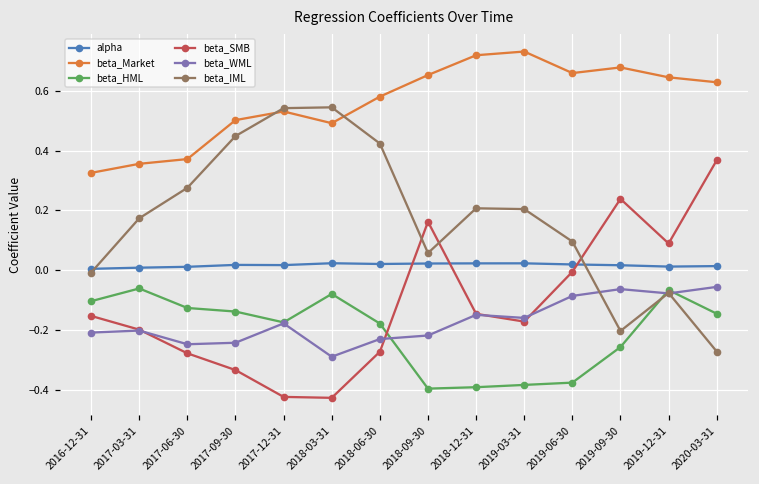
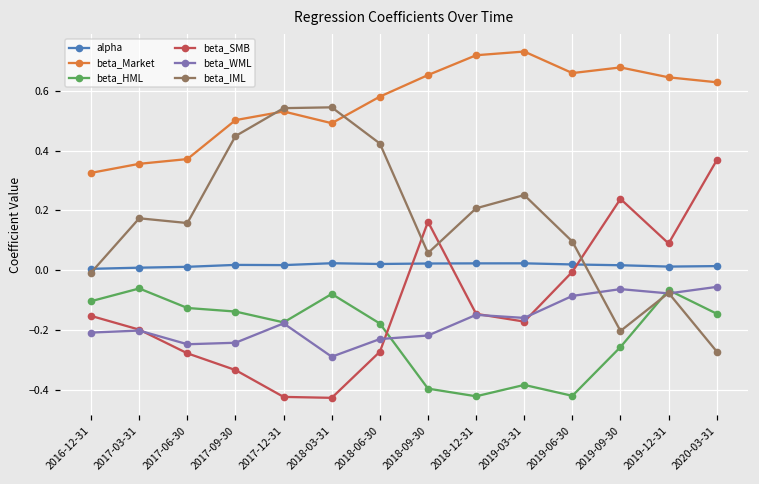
beta_IML, 2017-06-30: 0.28 -> 0.16
beta_HML, 2018-12-31: -0.39 -> -0.42
beta_IML, 2019-03-31: 0.20 -> 0.25
beta_HML, 2019-06-30: -0.38 -> -0.42
